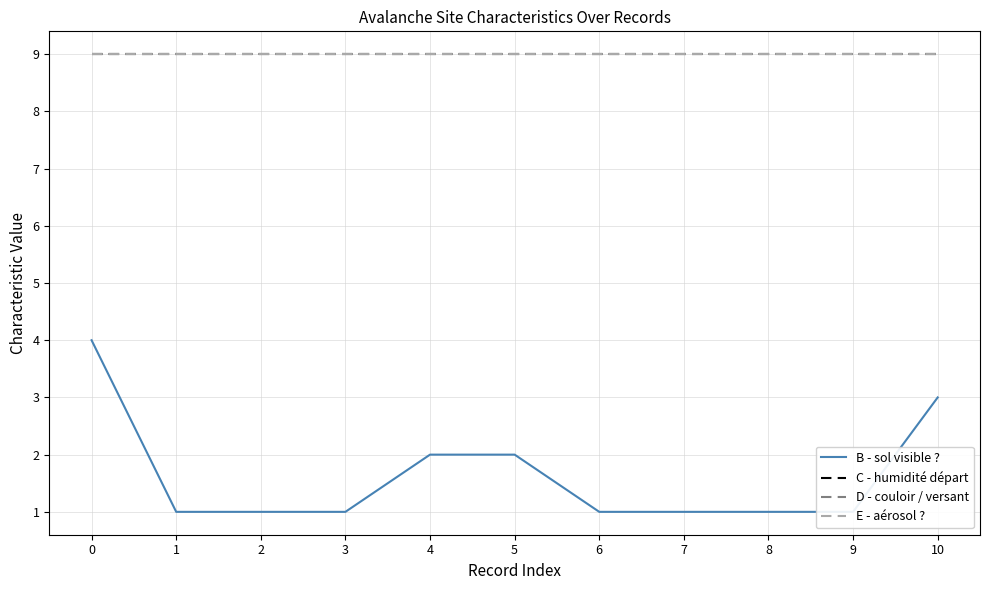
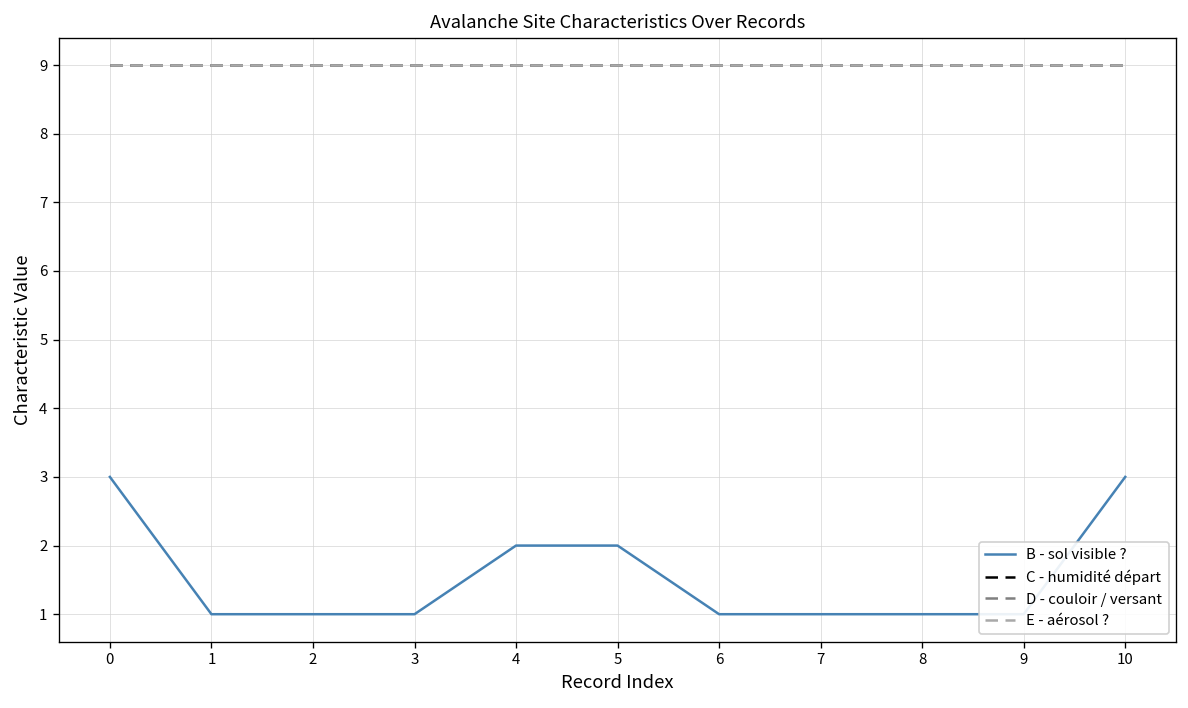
B - sol visible ?, 0: 4 -> 3
